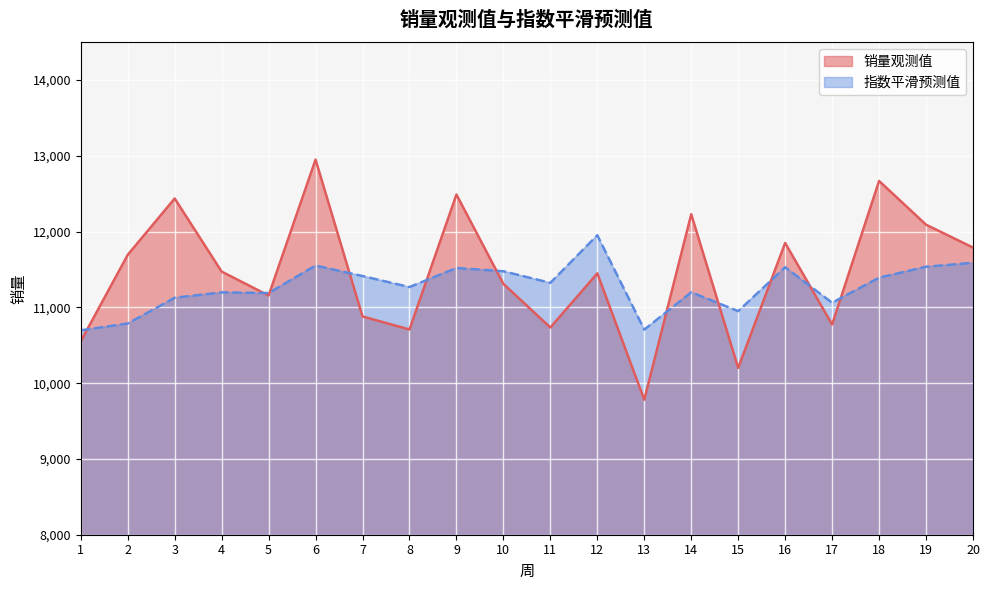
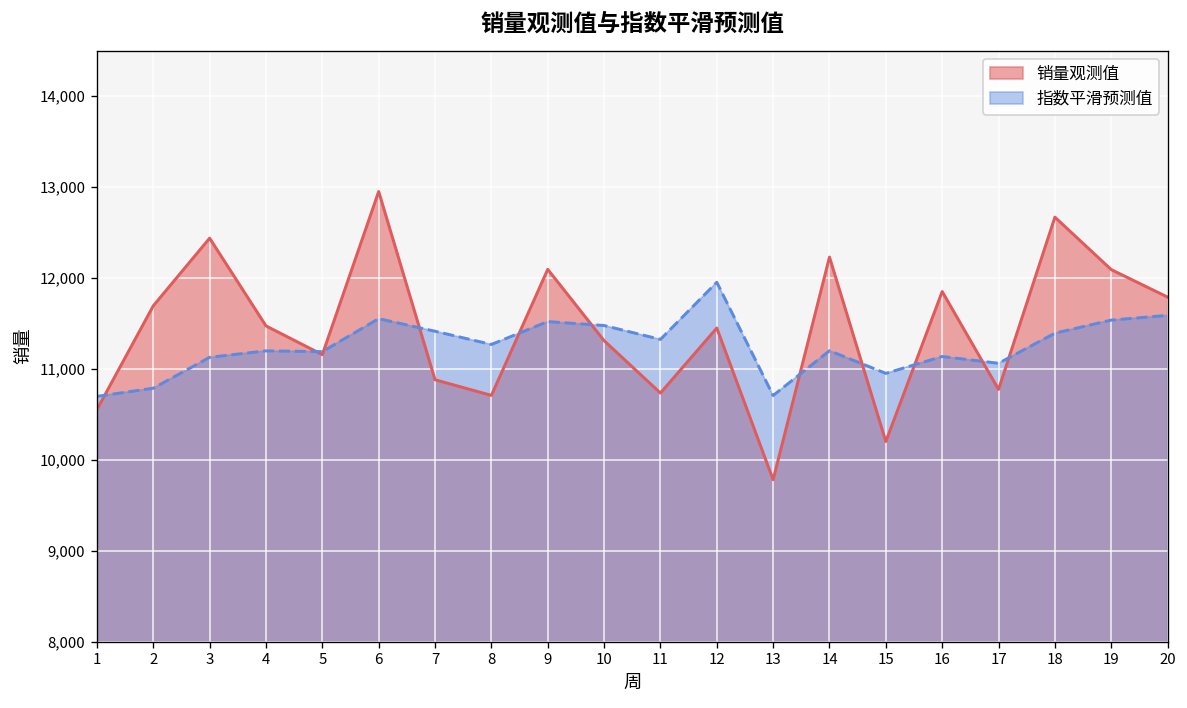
销量观测值, 9: 12,500 -> 12,100
指数平滑预测值, 16: 11,500 -> 11,100
